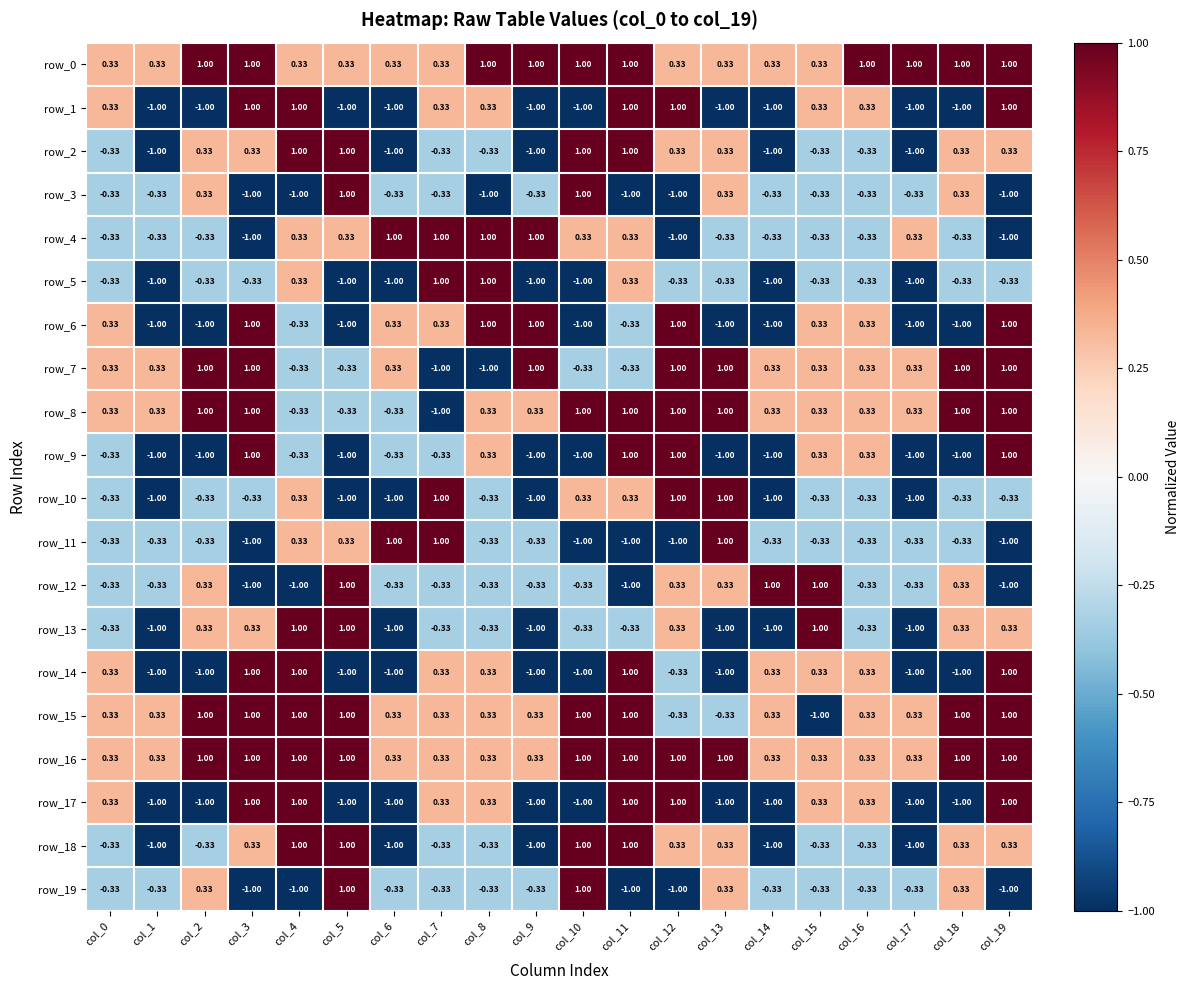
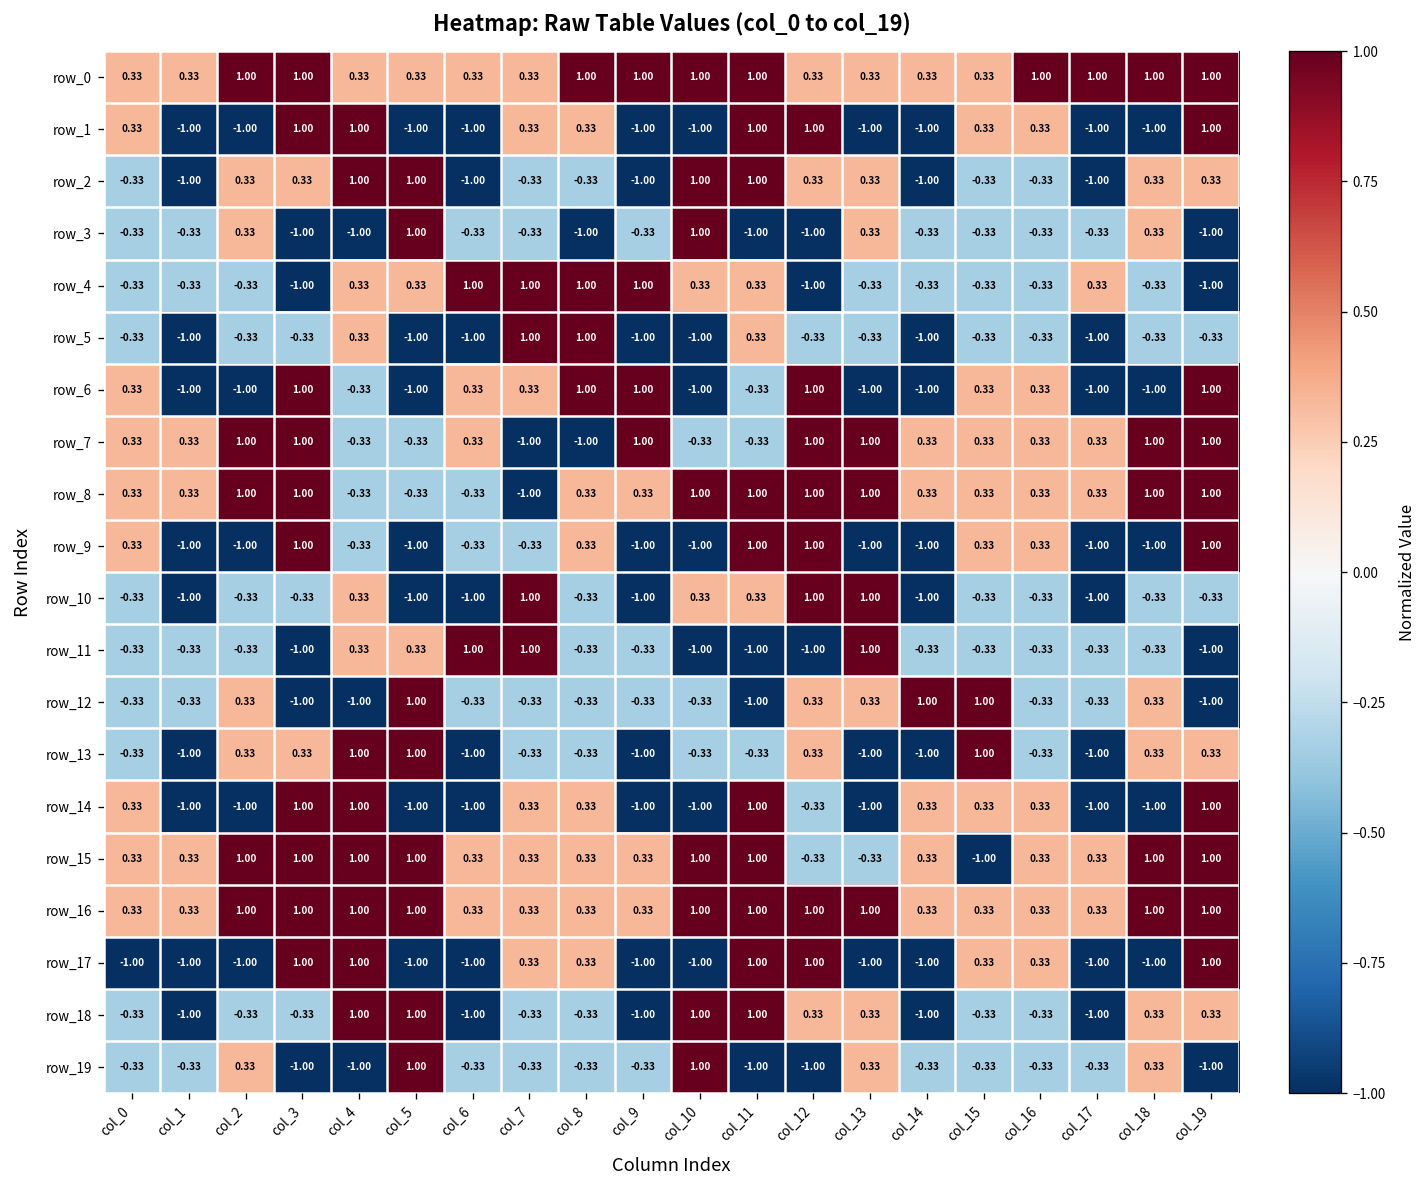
row_9, col_0: -0.33 -> 0.33
row_17, col_0: 0.33 -> -1.00
row_18, col_3: 0.33 -> -0.33
